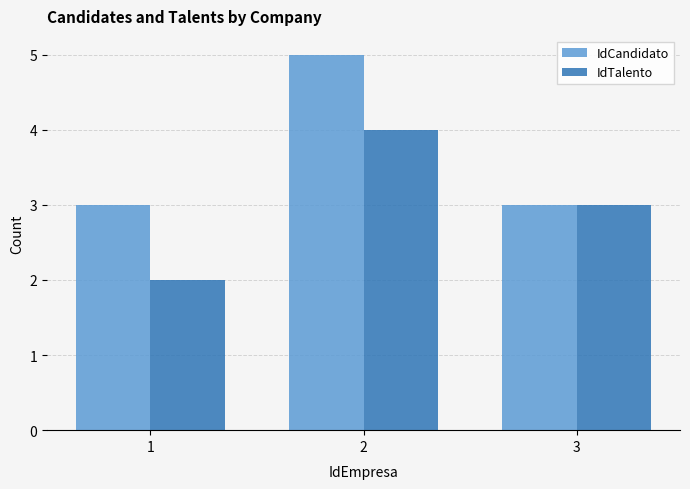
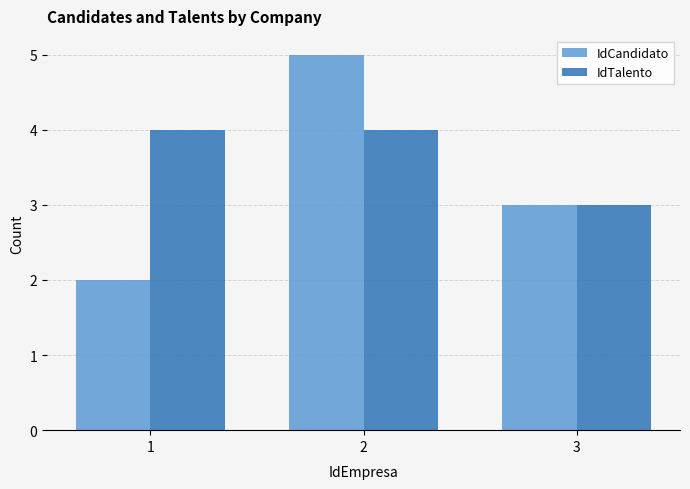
IdCandidato, 1: 3 -> 2
IdTalento, 1: 2 -> 4
